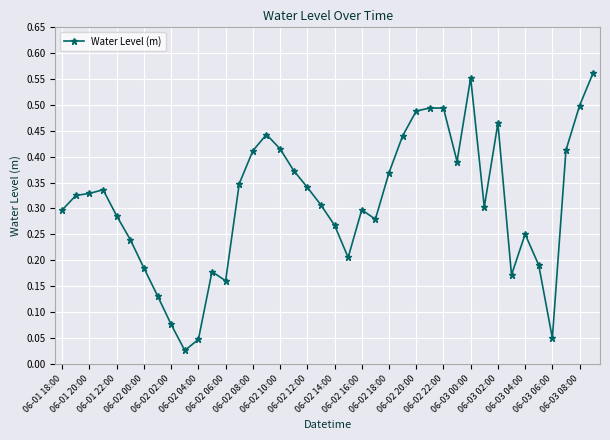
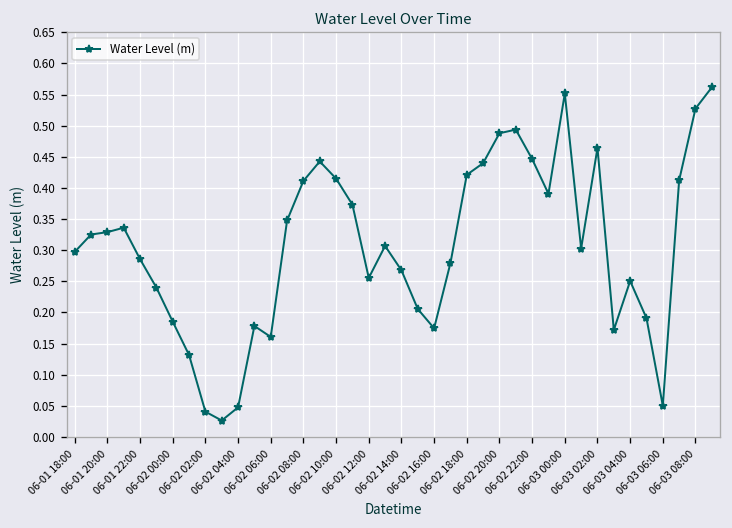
06-02 02:00: 0.08 -> 0.04
06-02 12:00: 0.34 -> 0.26
06-02 16:00: 0.30 -> 0.17
06-02 18:00: 0.37 -> 0.42
06-02 22:00: 0.49 -> 0.45
06-03 08:00: 0.50 -> 0.53
